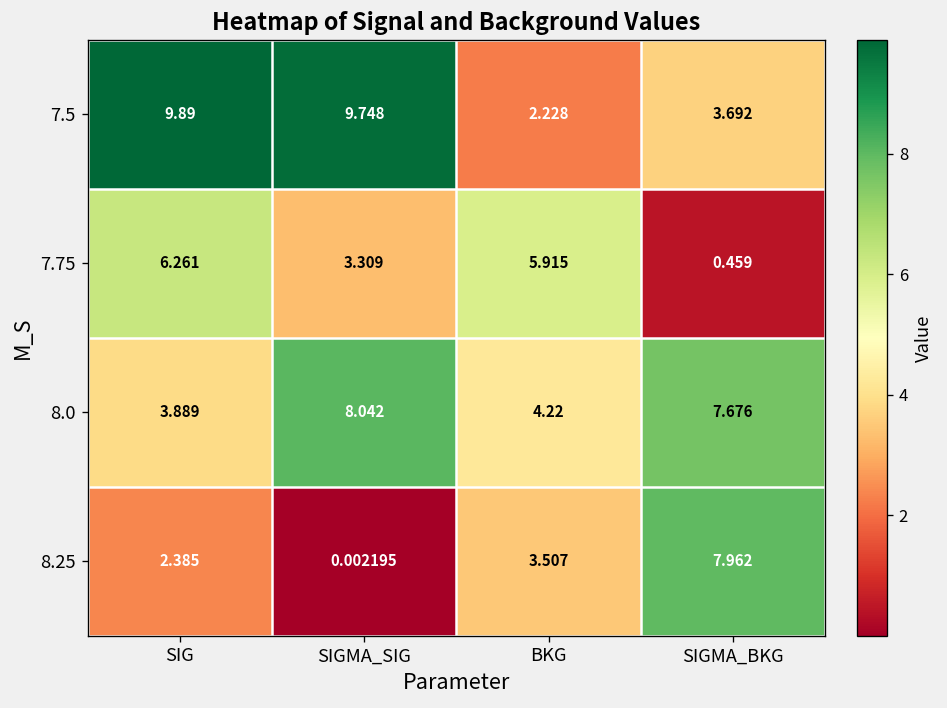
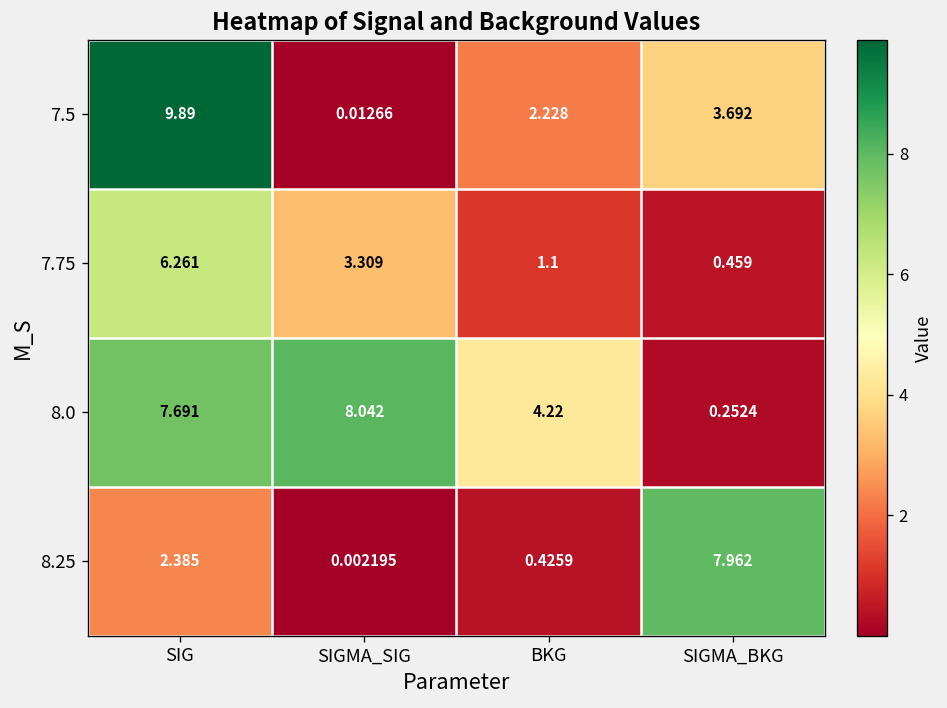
7.5, SIGMA_SIG: 9.748 -> 0.01266
7.75, BKG: 5.915 -> 1.1
8.0, SIG: 3.889 -> 7.691
8.0, SIGMA_BKG: 7.676 -> 0.2524
8.25, BKG: 3.507 -> 0.4259
